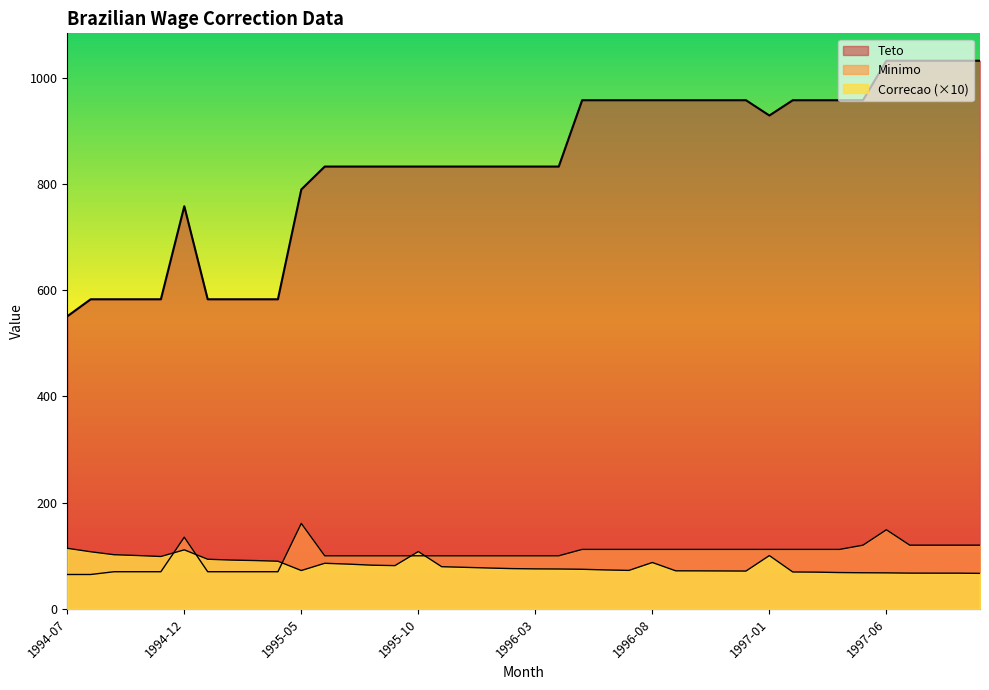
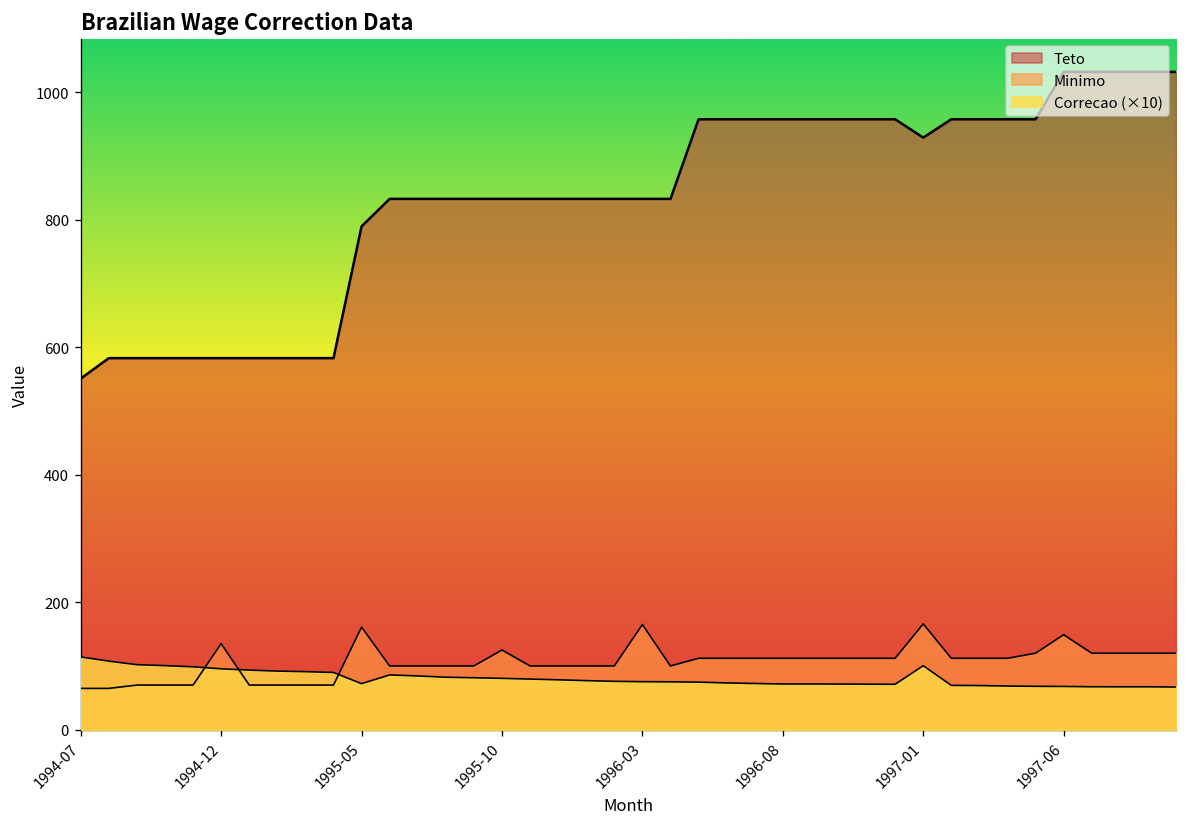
Teto, 1994-12: 760 -> 580
Correcao (×10), 1994-12: 110 -> 100
Minimo, 1995-10: 100 -> 130
Correcao (×10), 1995-10: 110 -> 80
Minimo, 1996-03: 100 -> 170
Correcao (×10), 1996-08: 90 -> 70
Minimo, 1997-01: 110 -> 170
